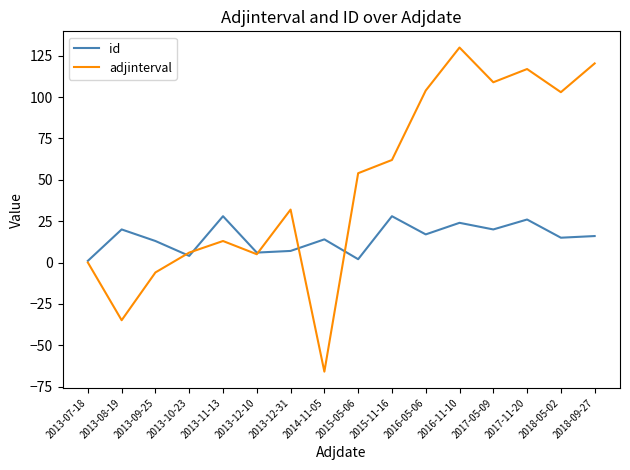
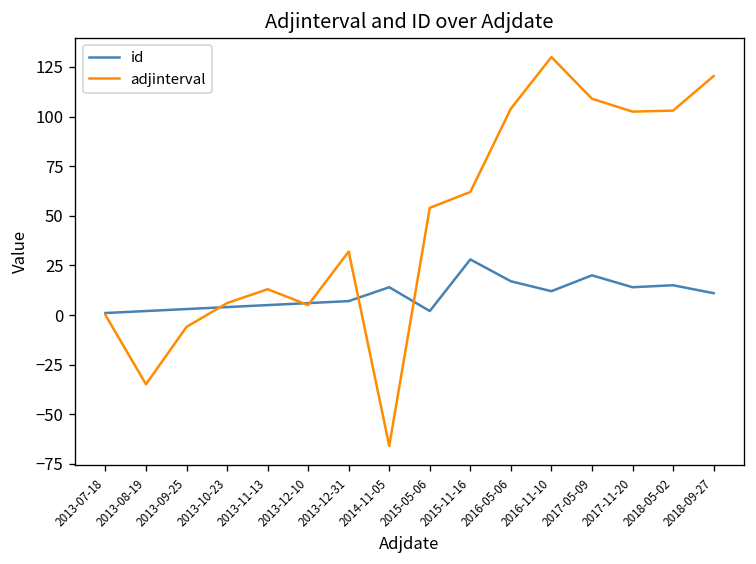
id, 2013-08-19: 20 -> 2
id, 2013-09-25: 13 -> 3
id, 2013-11-13: 28 -> 5
id, 2016-11-10: 24 -> 12
id, 2017-11-20: 26 -> 14
adjinterval, 2017-11-20: 117 -> 103
id, 2018-09-27: 16 -> 11
